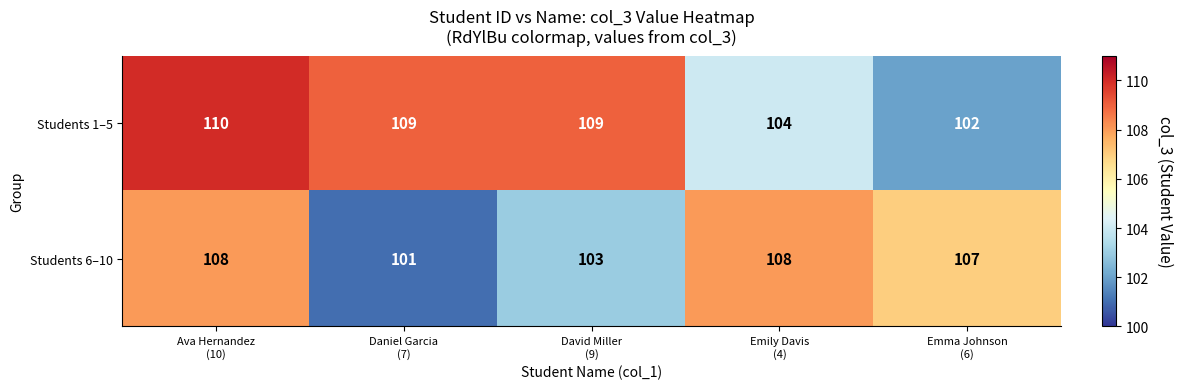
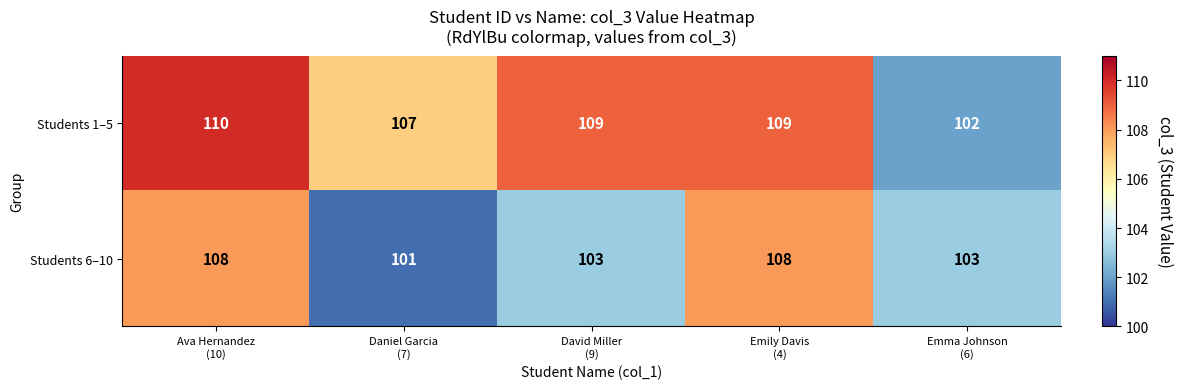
Students 1–5, Daniel Garcia (7): 109 -> 107
Students 1–5, Emily Davis (4): 104 -> 109
Students 6–10, Emma Johnson (6): 107 -> 103
